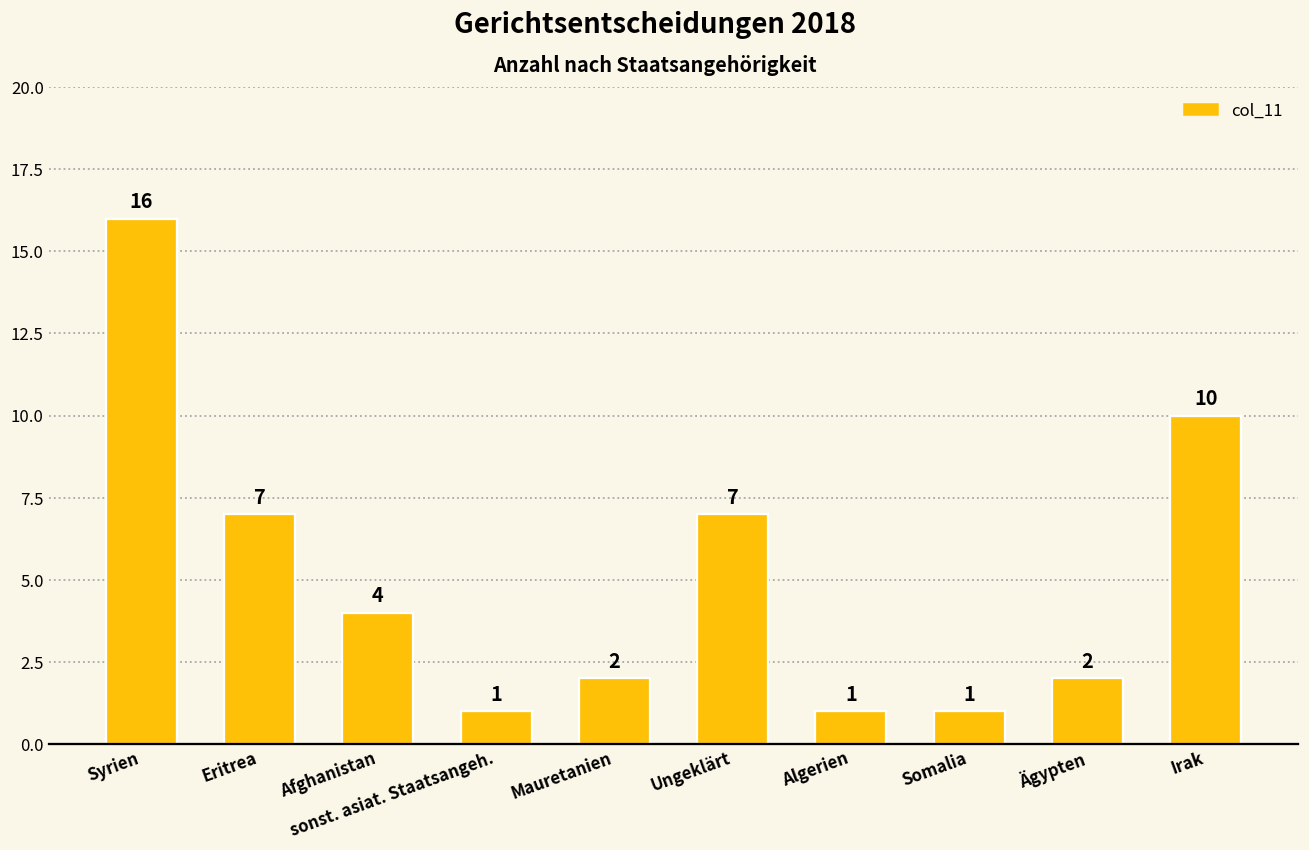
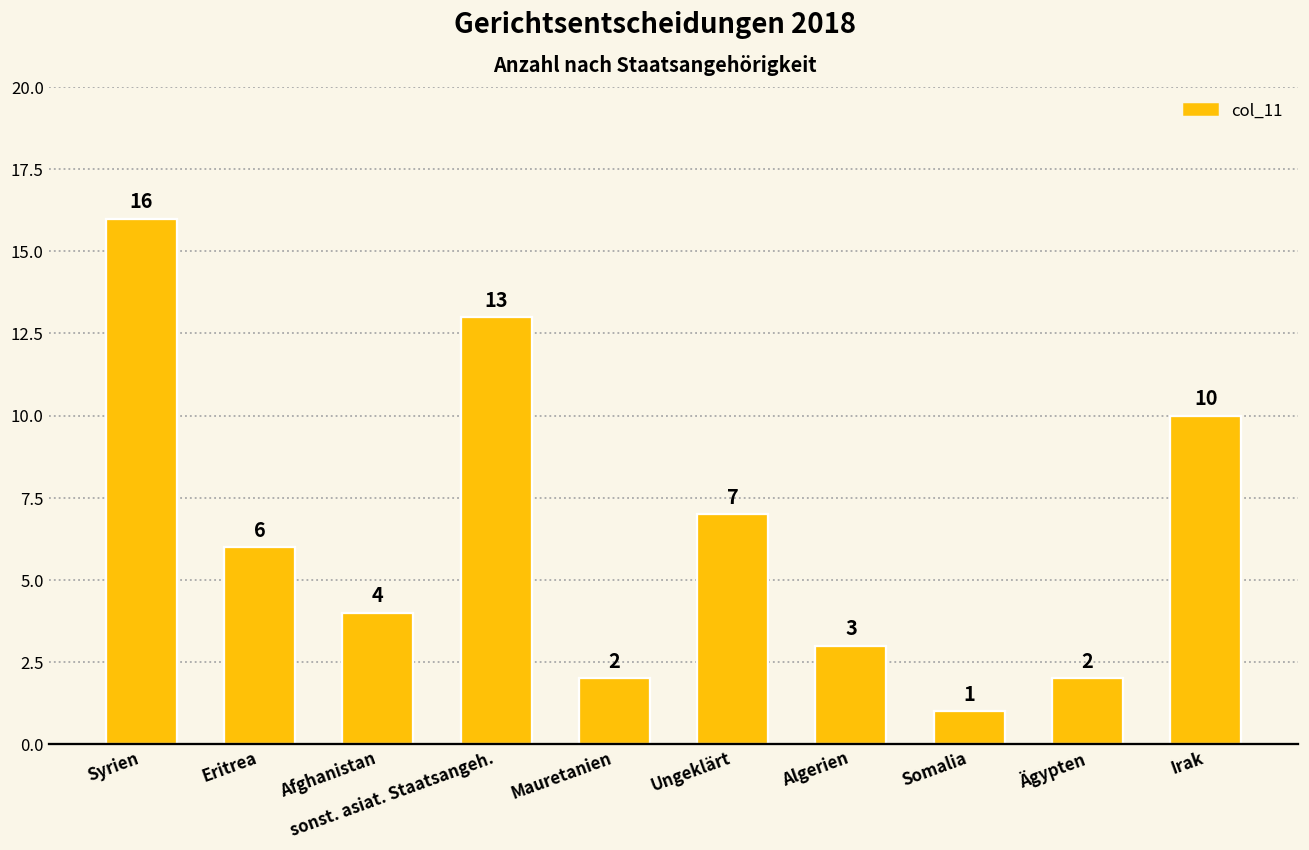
Eritrea: 7 -> 6
sonst. asiat. Staatsangeh.: 1 -> 13
Algerien: 1 -> 3
